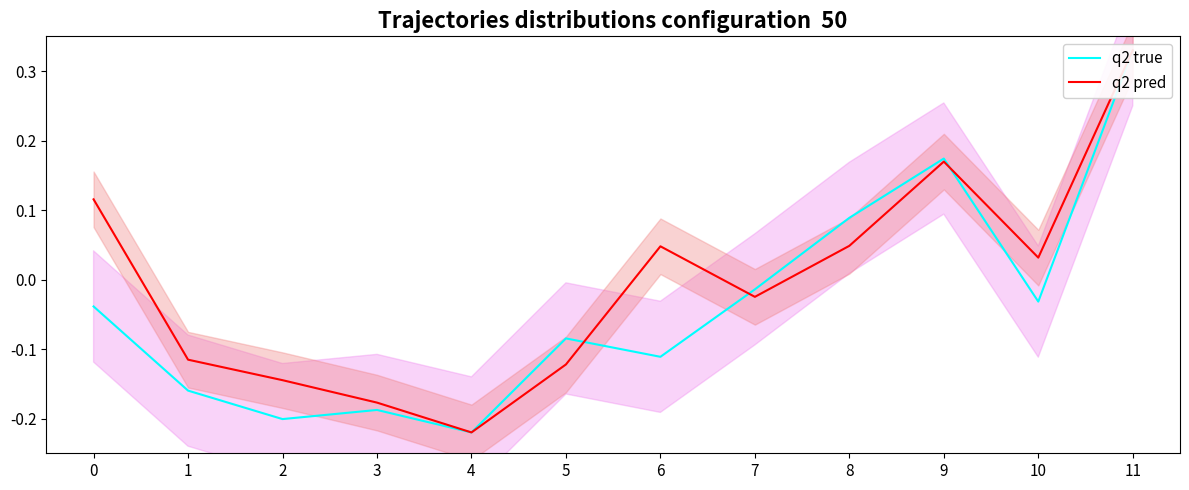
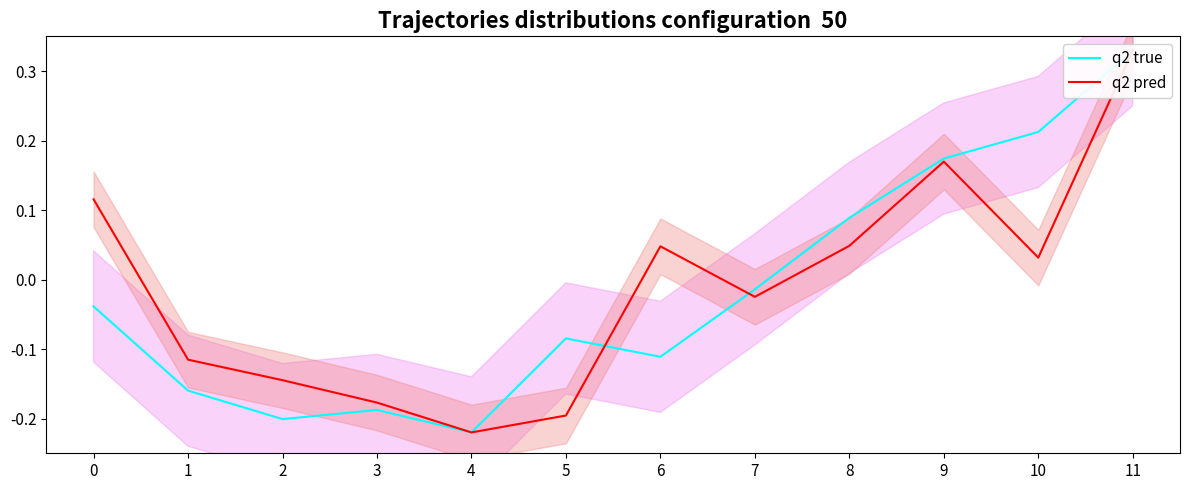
q2 pred, 5: -0.12 -> -0.20
q2 true, 10: -0.03 -> 0.21
